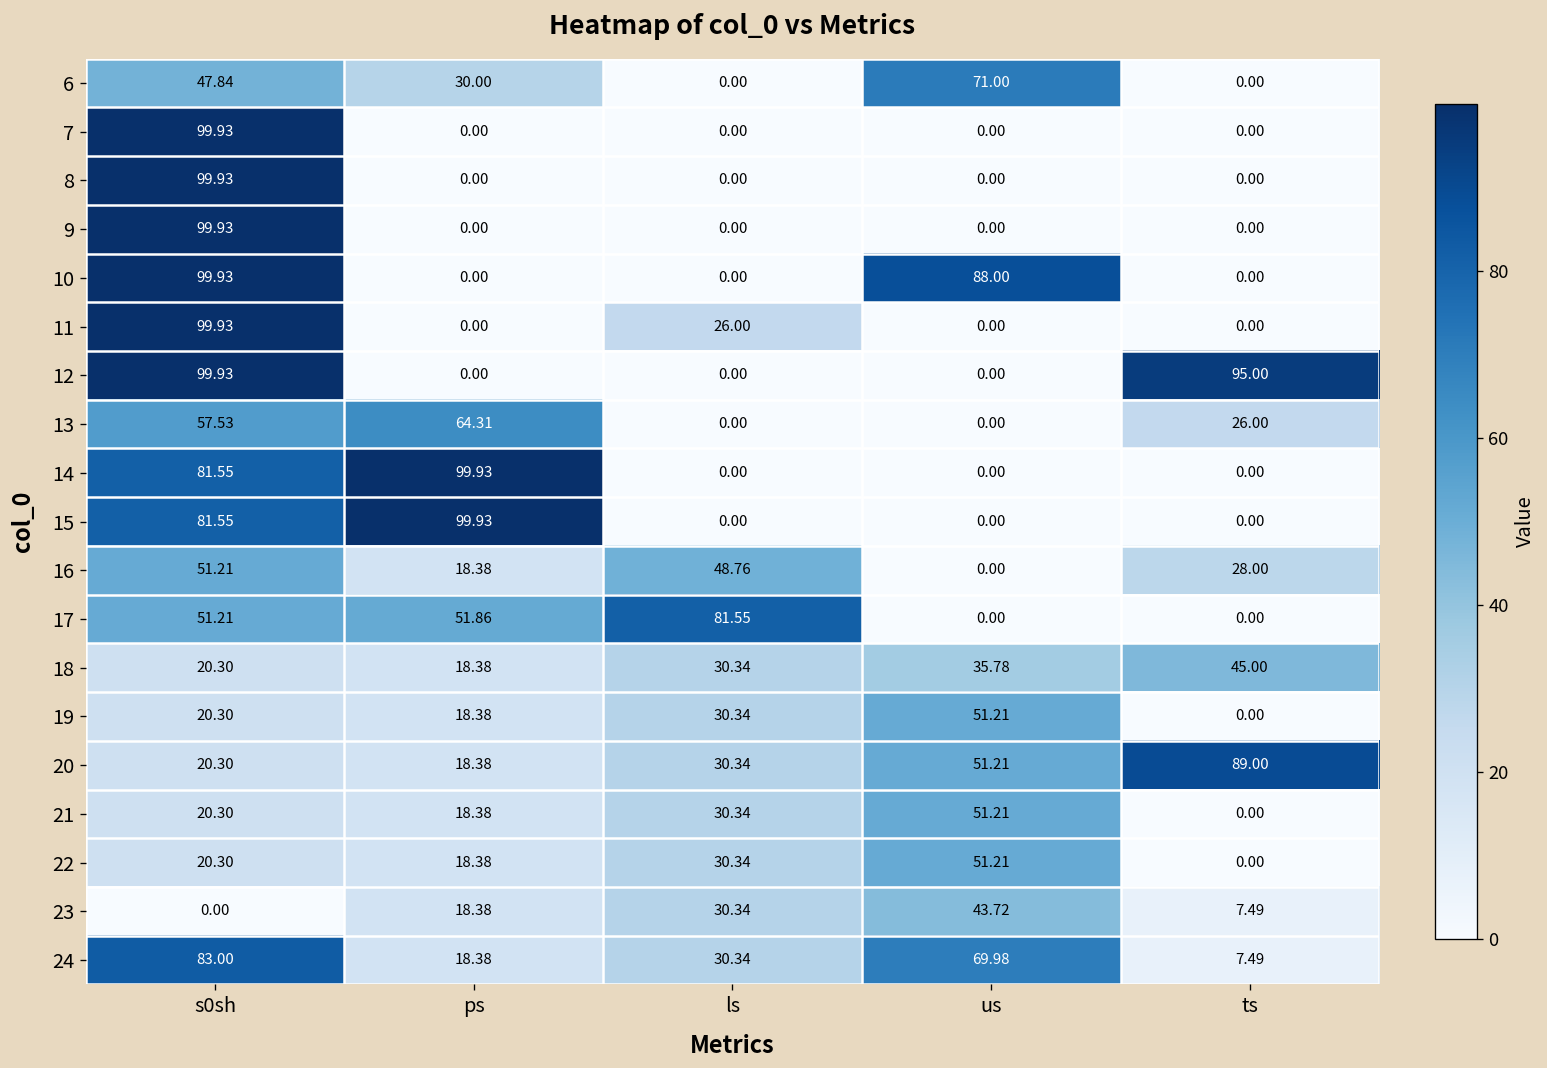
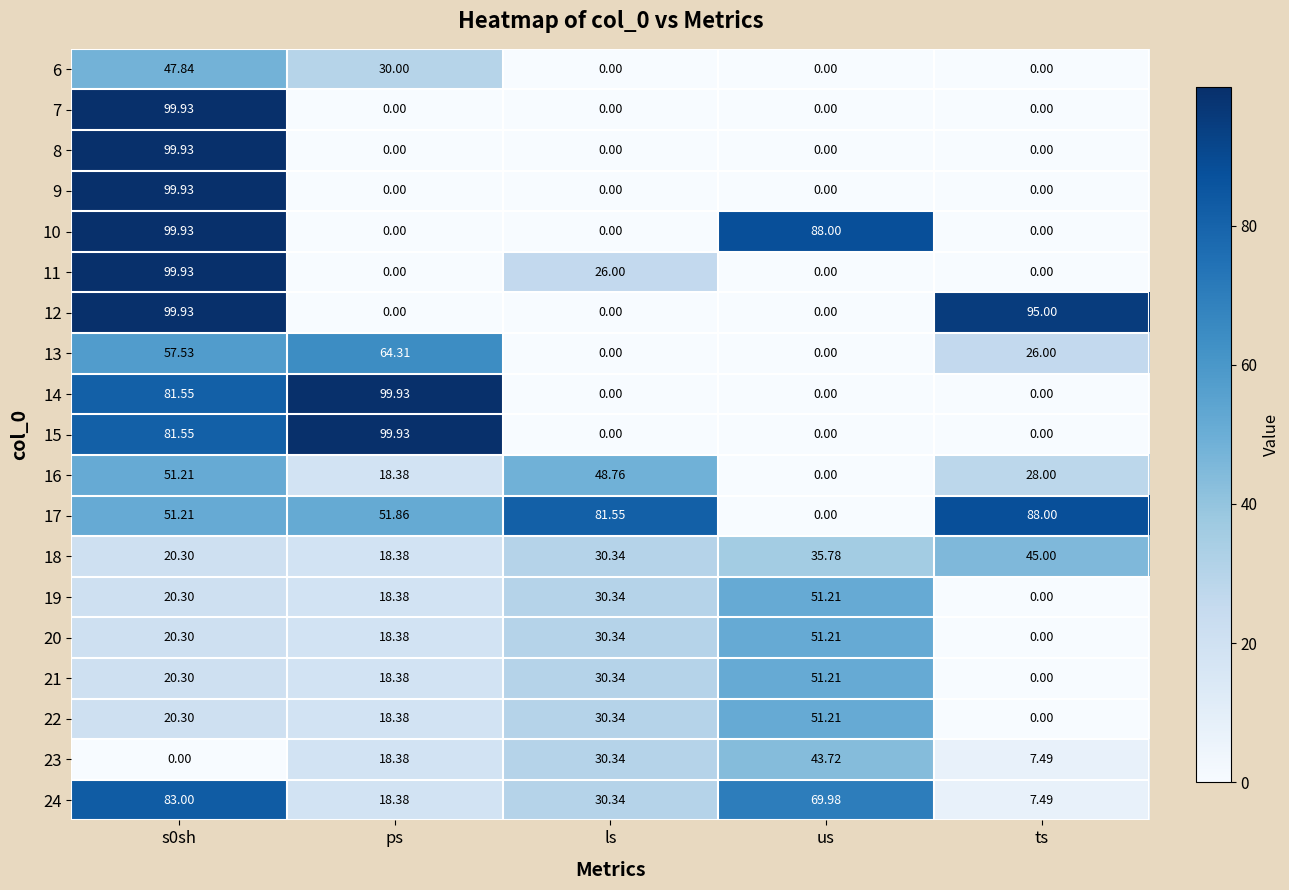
6, us: 71.00 -> 0.00
17, ts: 0.00 -> 88.00
20, ts: 89.00 -> 0.00
